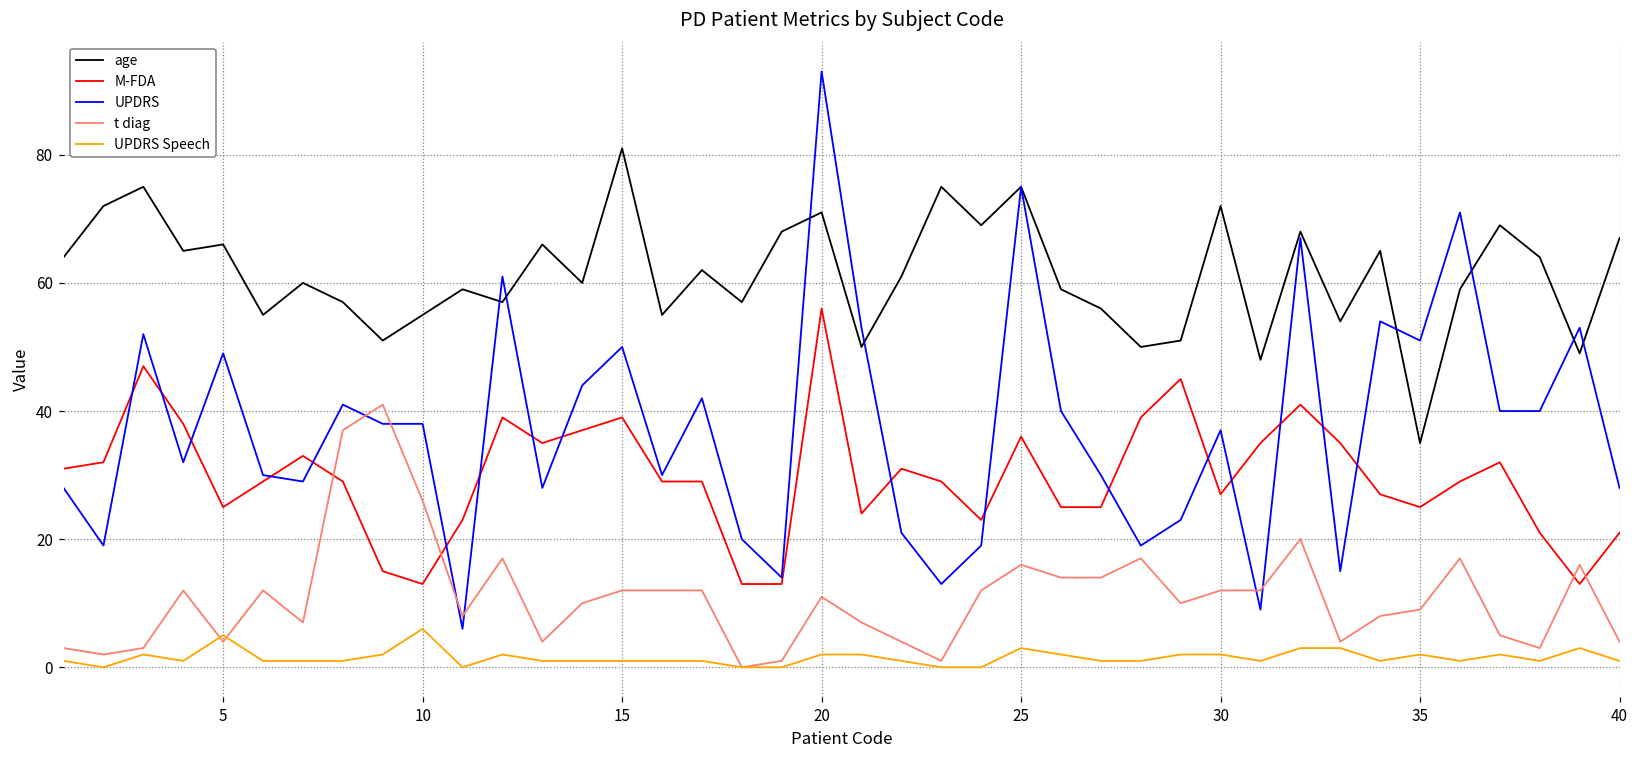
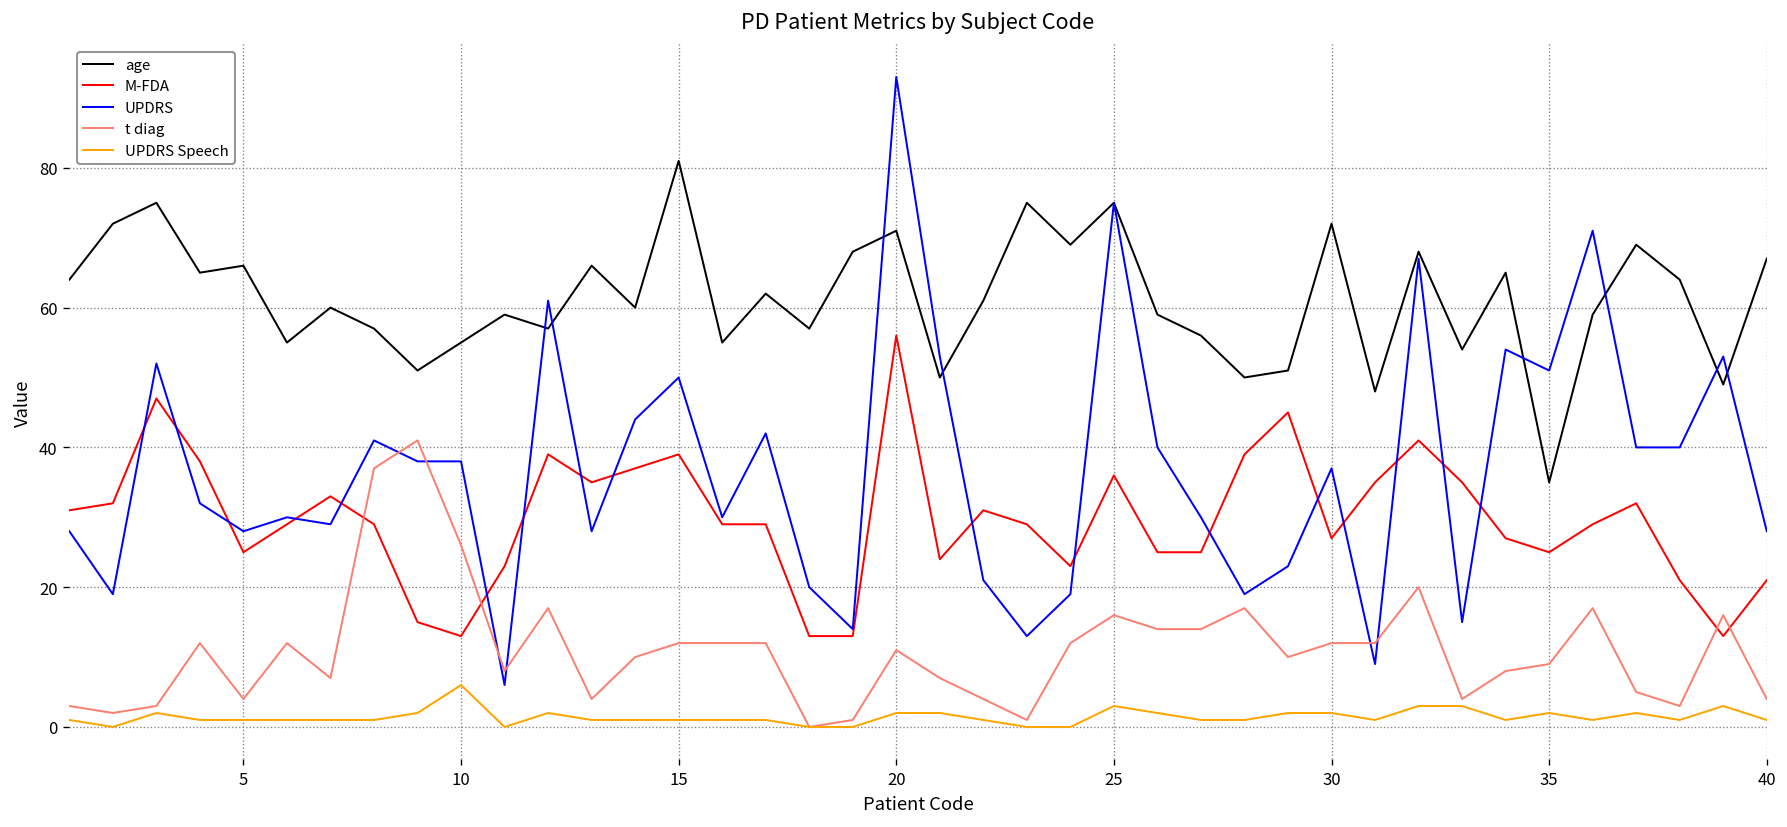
UPDRS, 5: 49 -> 28
UPDRS Speech, 5: 5 -> 1
